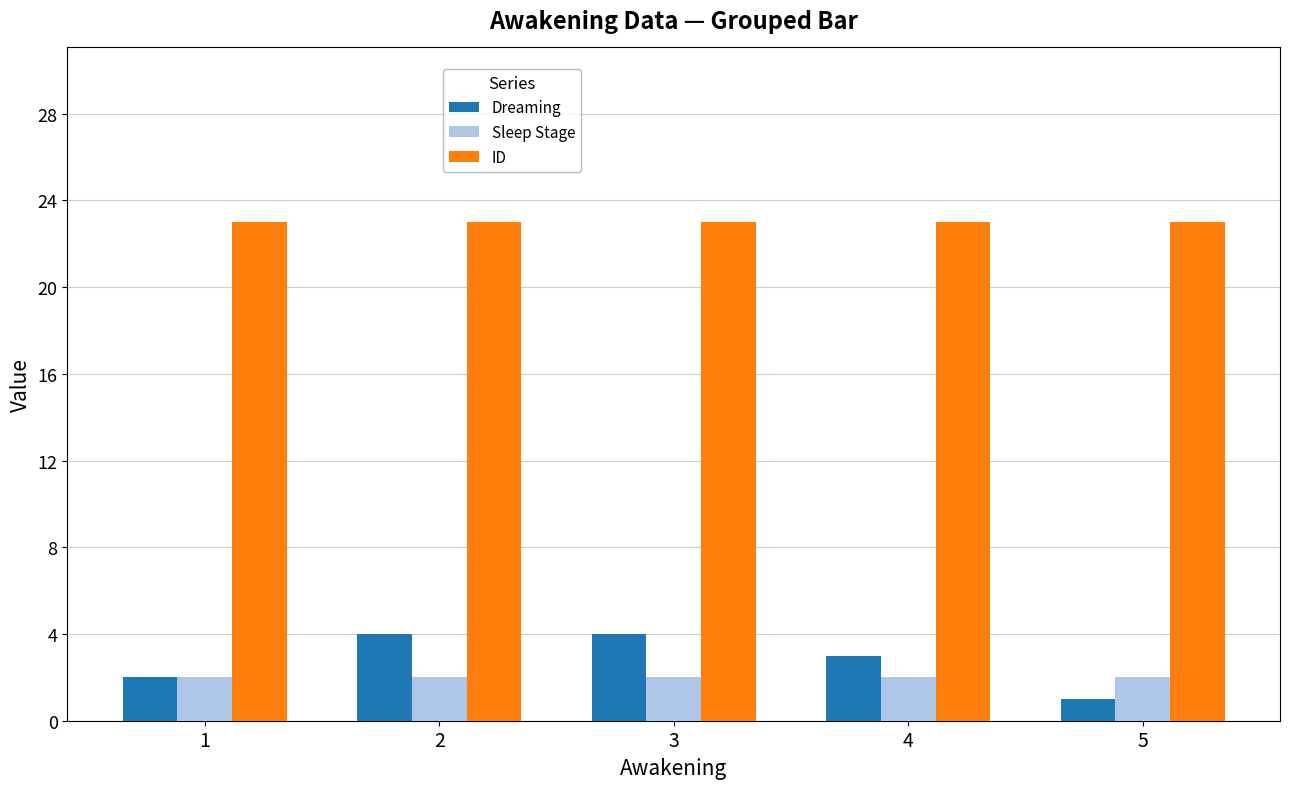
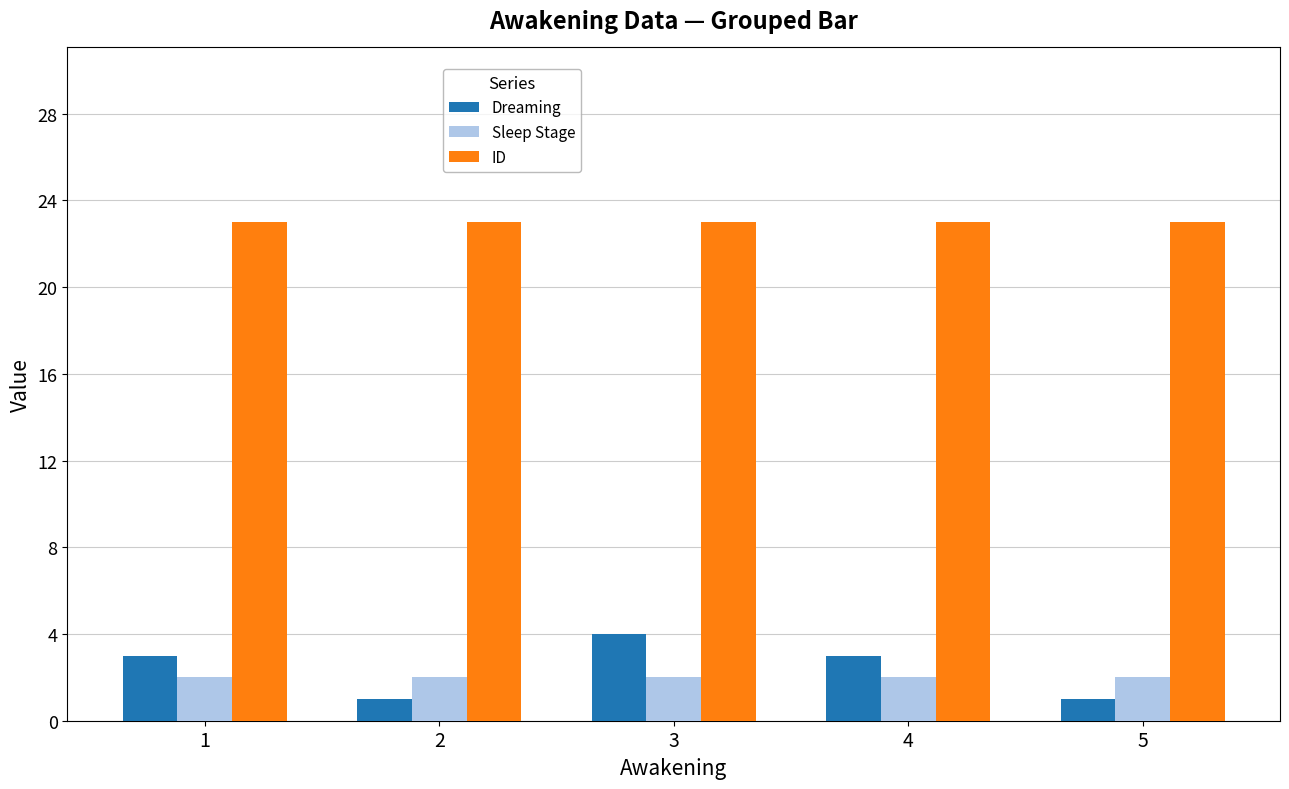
Dreaming, 1: 2 -> 3
Dreaming, 2: 4 -> 1
